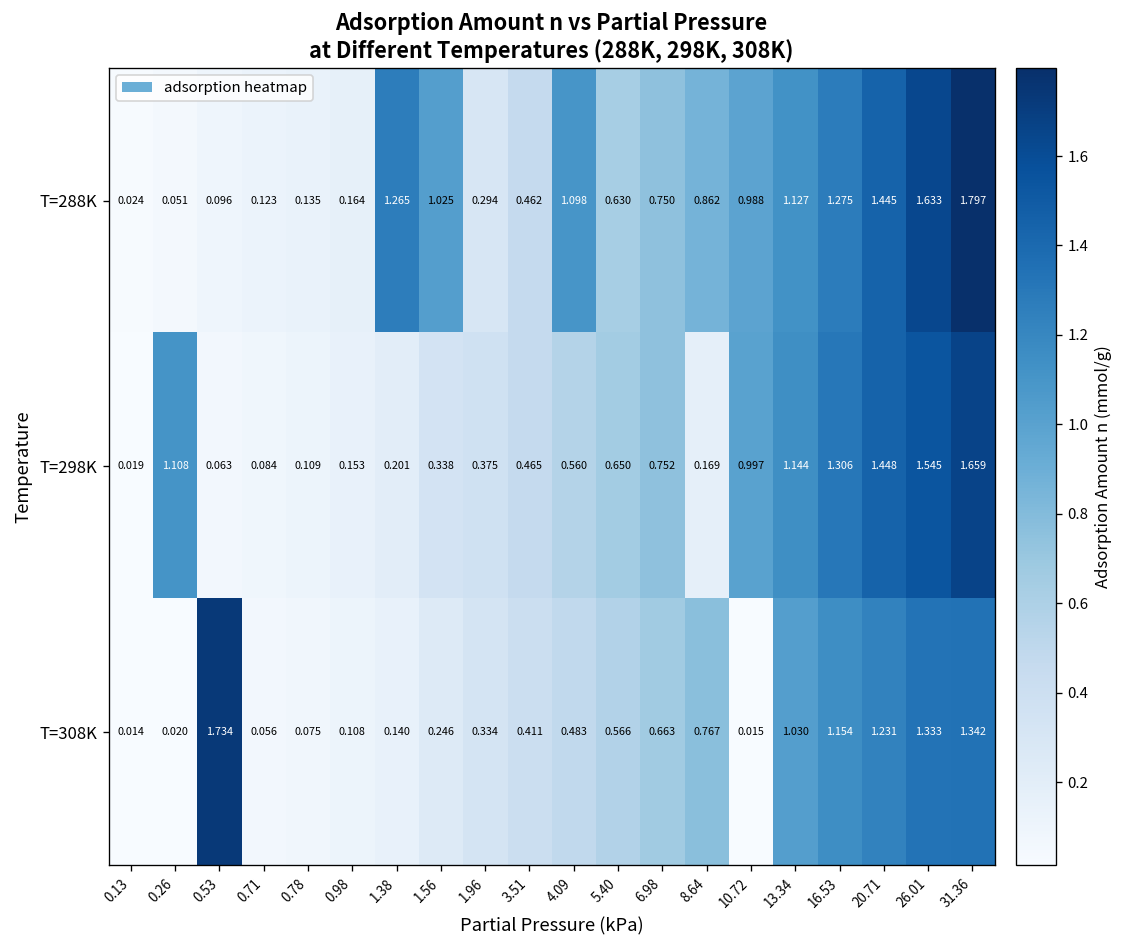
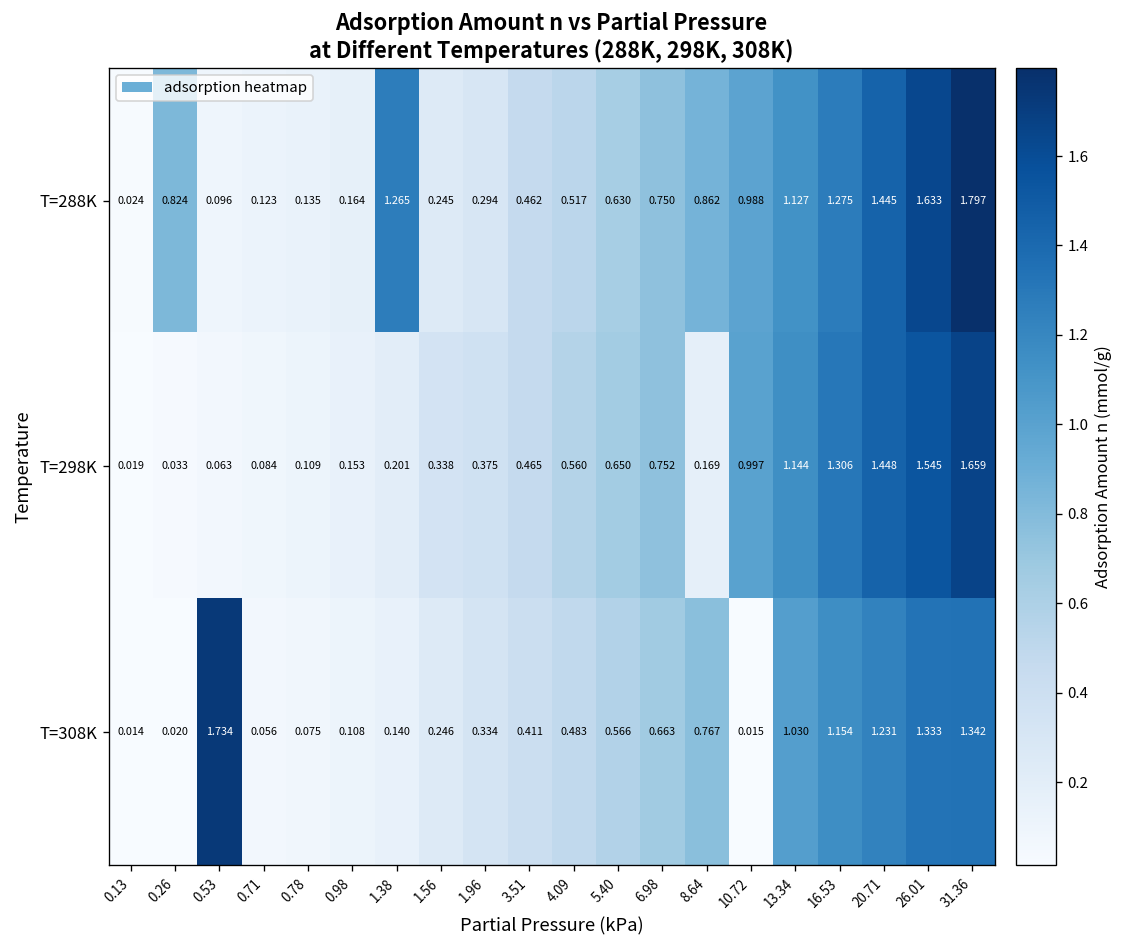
T=288K, 0.26: 0.051 -> 0.824
T=288K, 1.56: 1.025 -> 0.245
T=288K, 4.09: 1.098 -> 0.517
T=298K, 0.26: 1.108 -> 0.033
